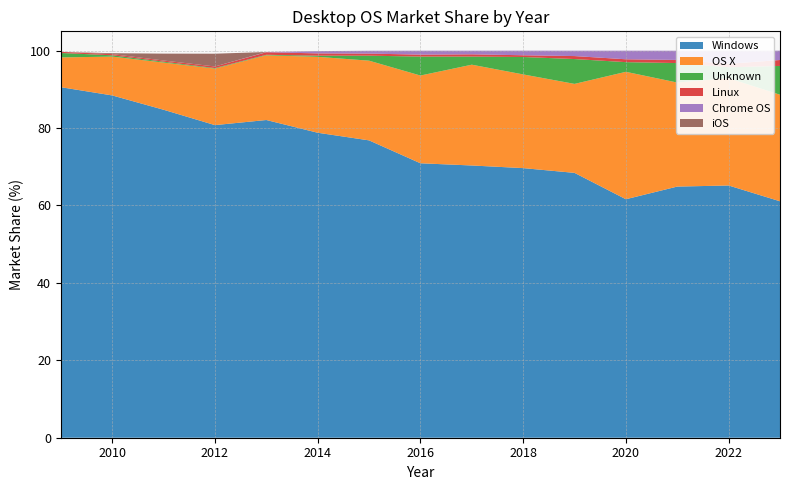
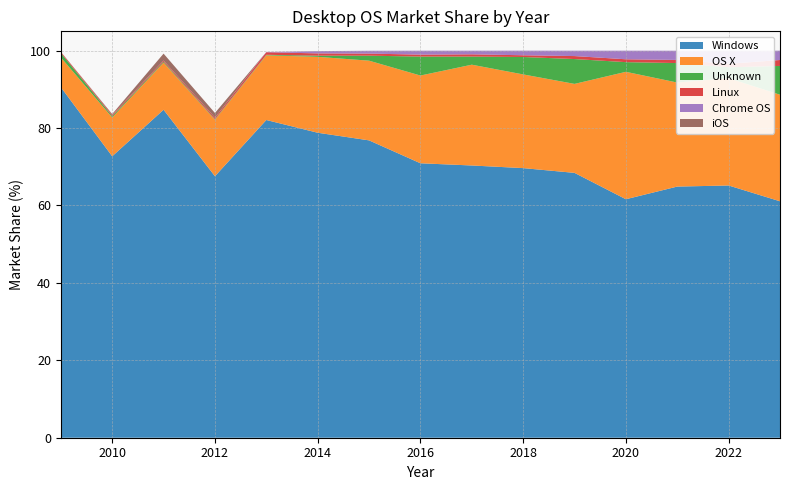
Windows, 2010: 88 -> 73
Windows, 2012: 81 -> 68
iOS, 2012: 3 -> 1
